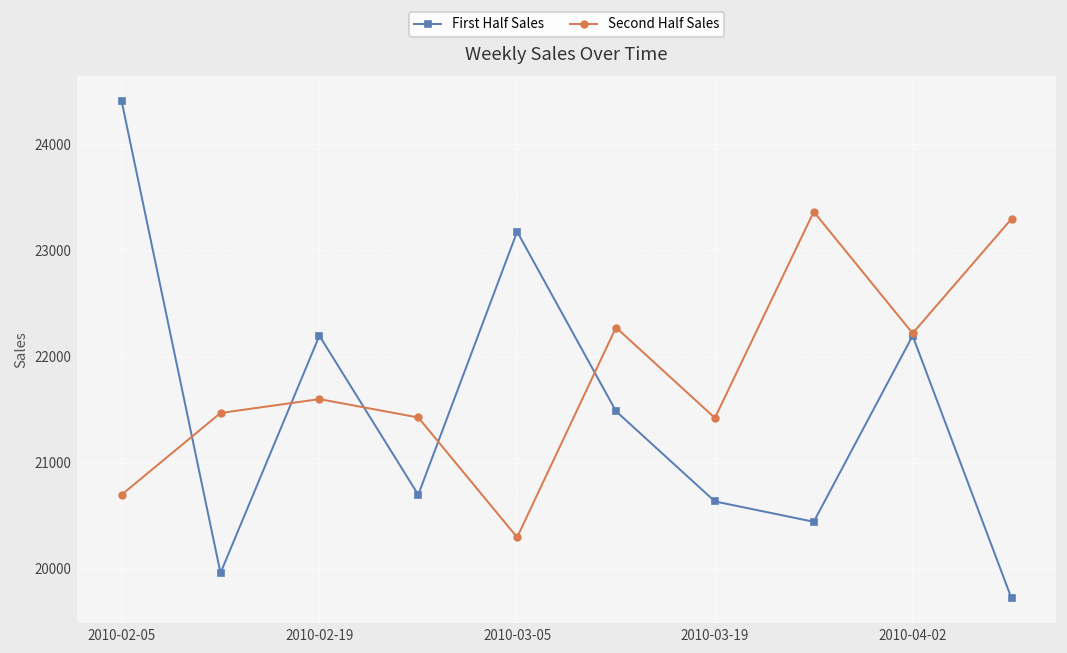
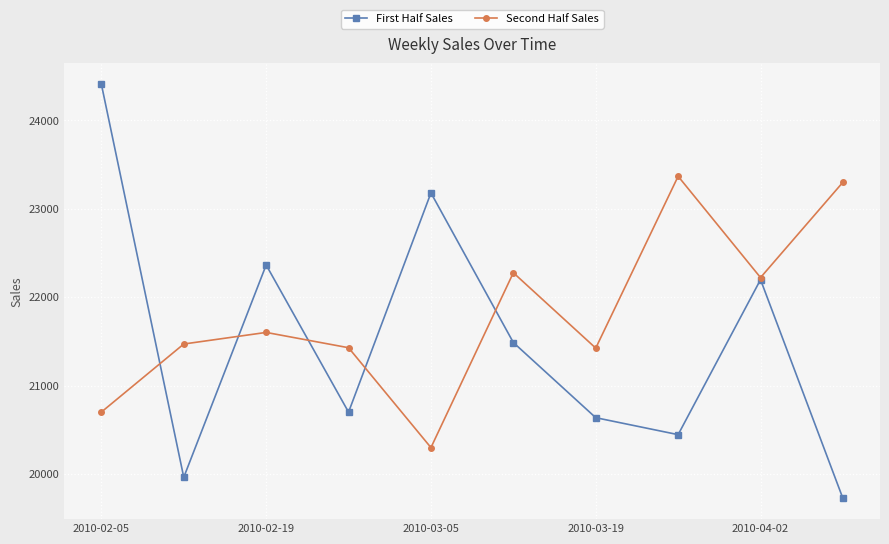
First Half Sales, 2010-02-19: 22200 -> 22400
